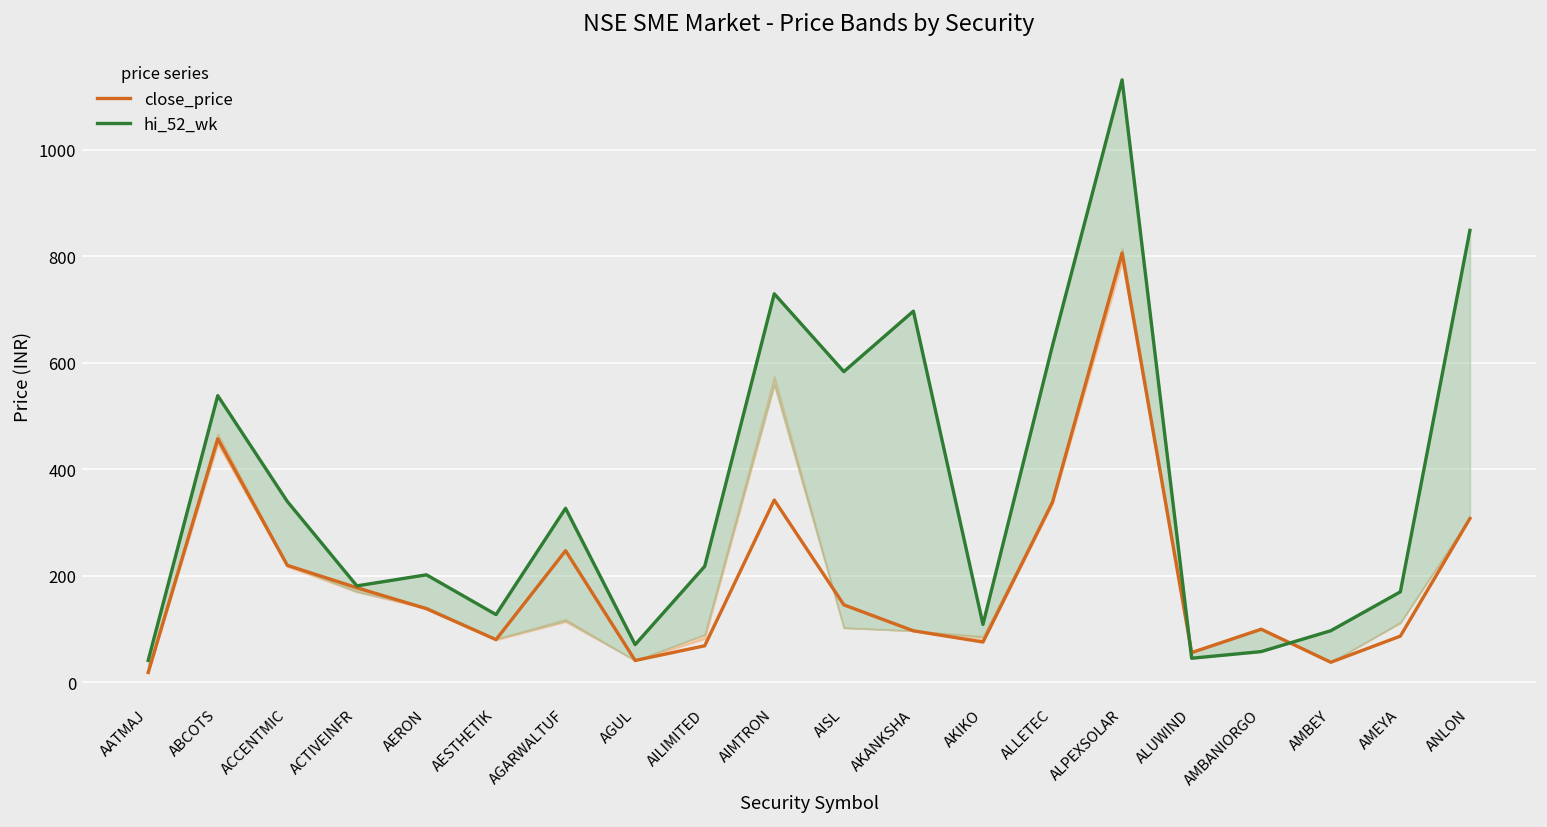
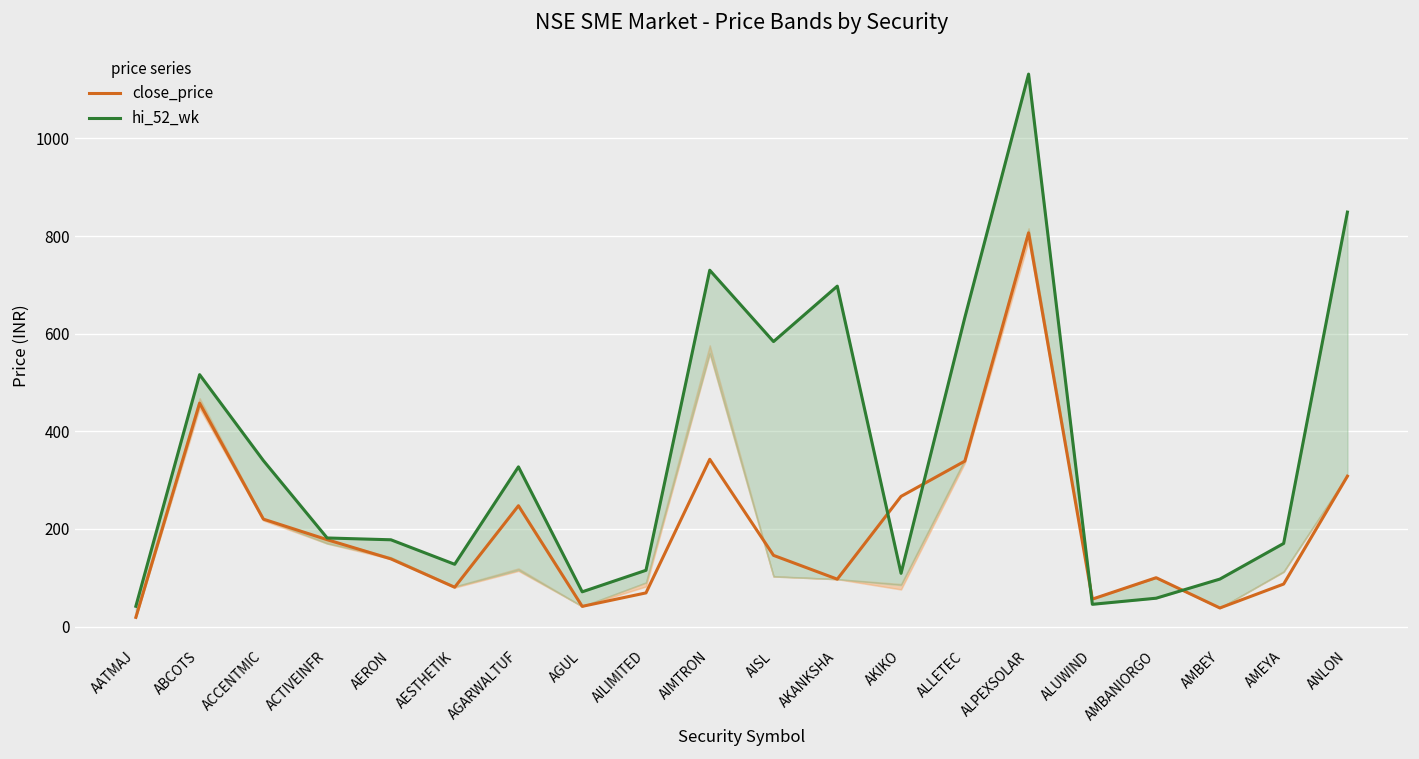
hi_52_wk, ABCOTS: 540 -> 520
hi_52_wk, AERON: 200 -> 180
hi_52_wk, AILIMITED: 220 -> 120
close_price, AKIKO: 80 -> 270
